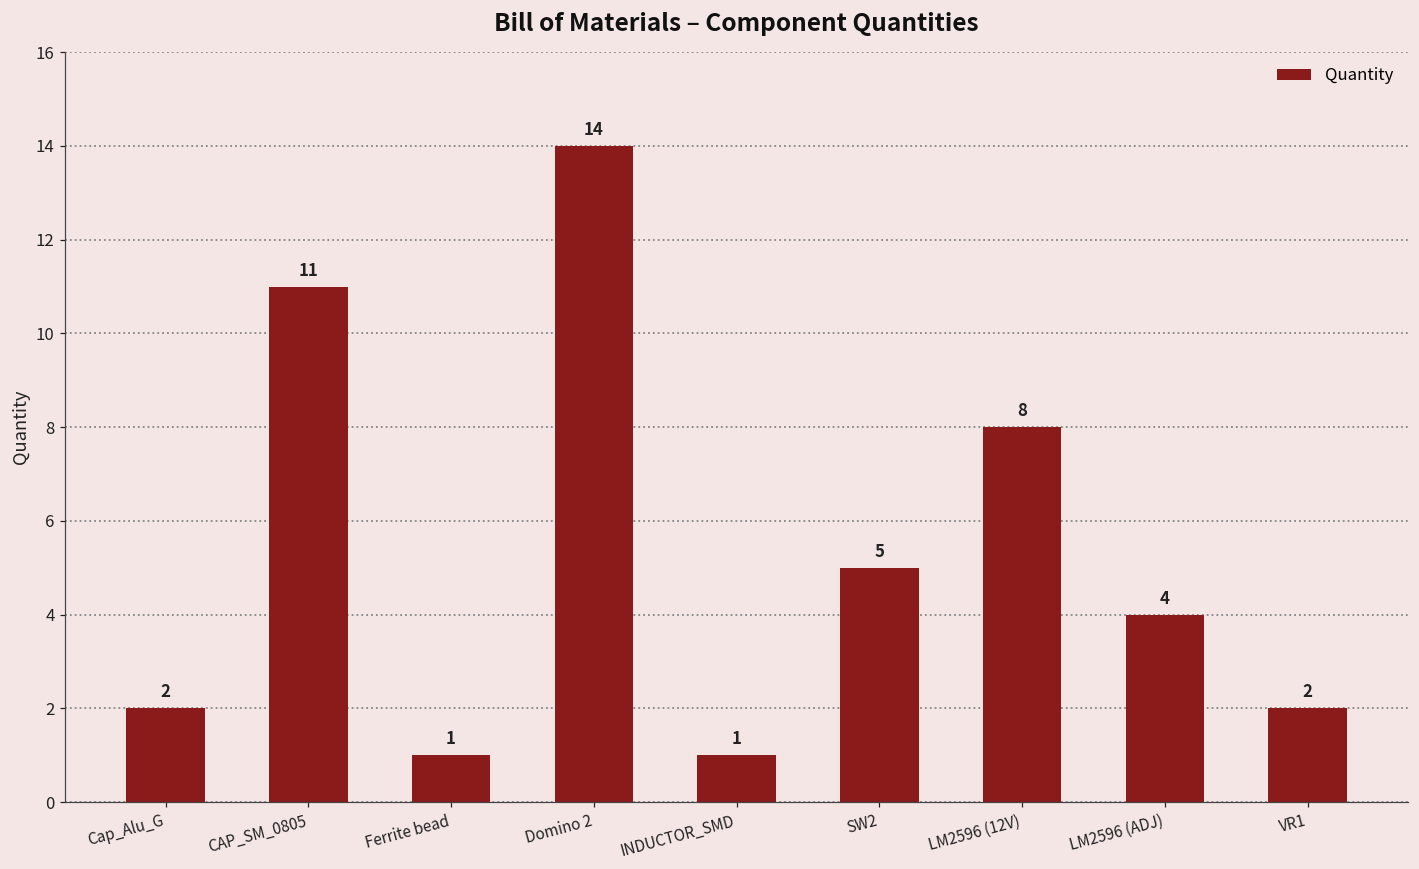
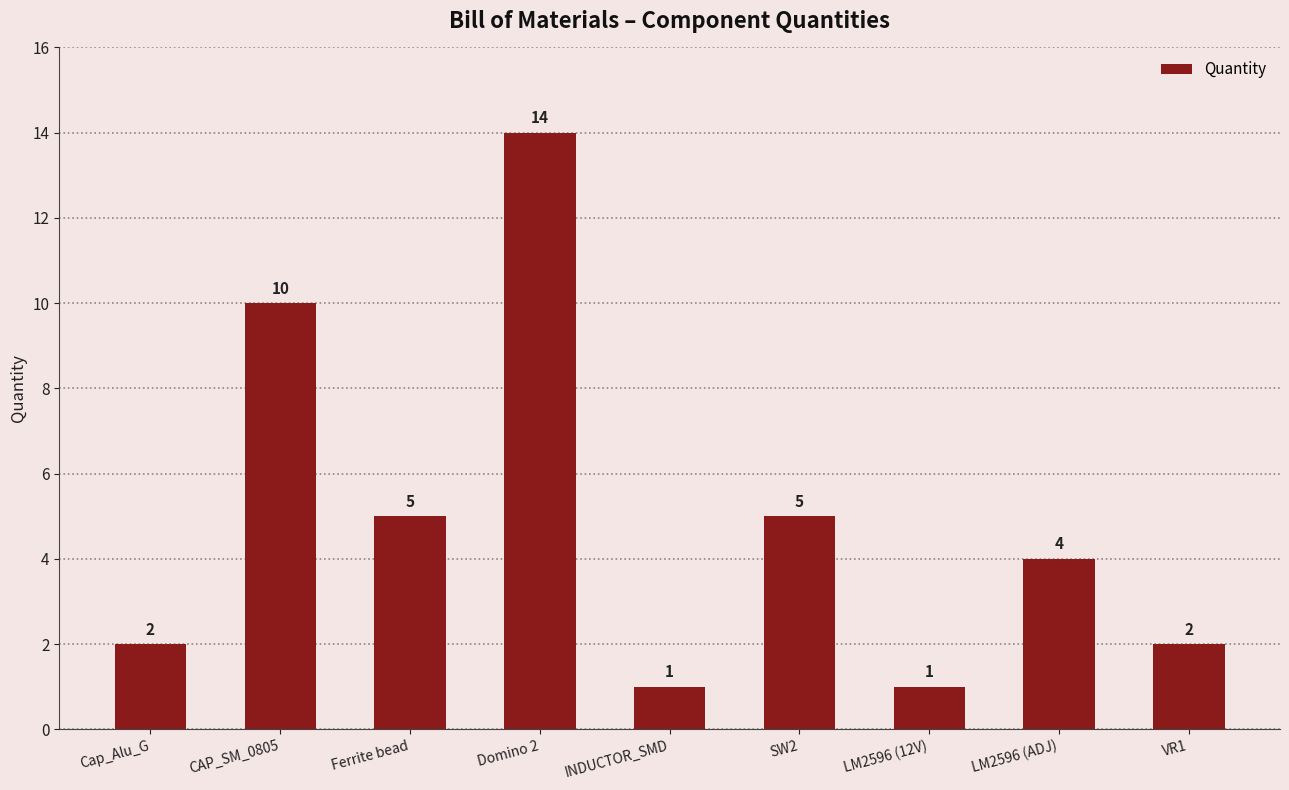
CAP_SM_0805: 11 -> 10
Ferrite bead: 1 -> 5
LM2596 (12V): 8 -> 1
